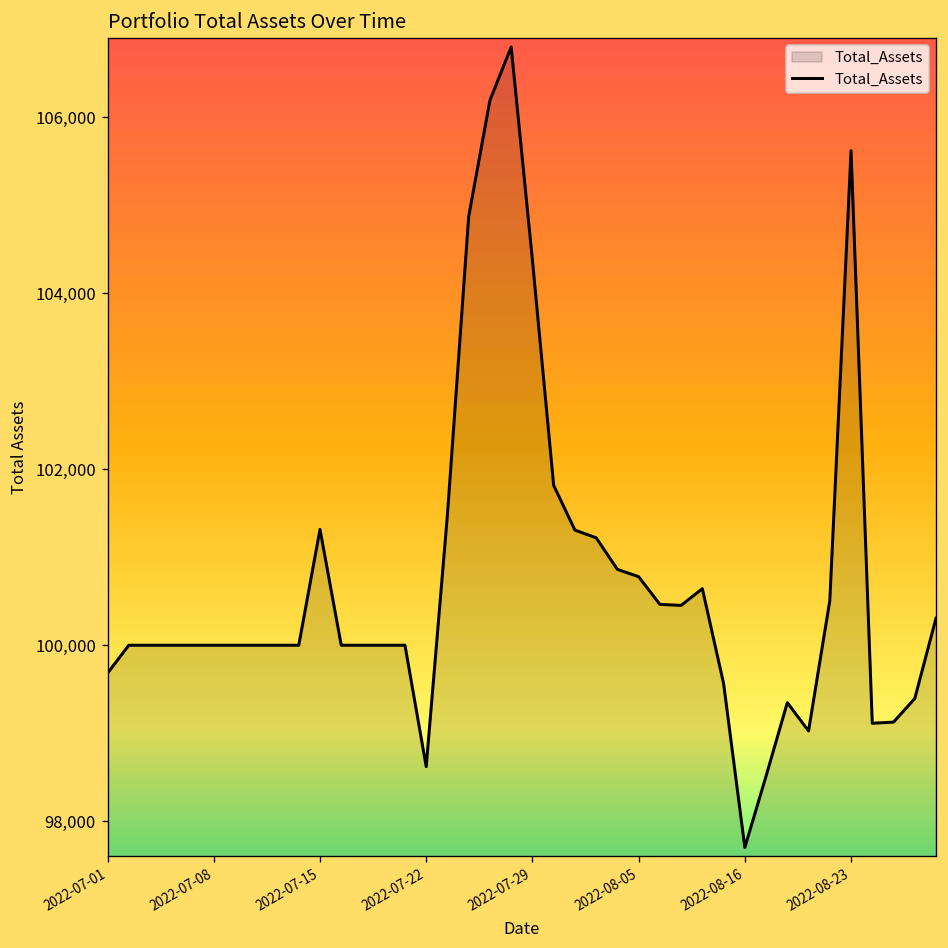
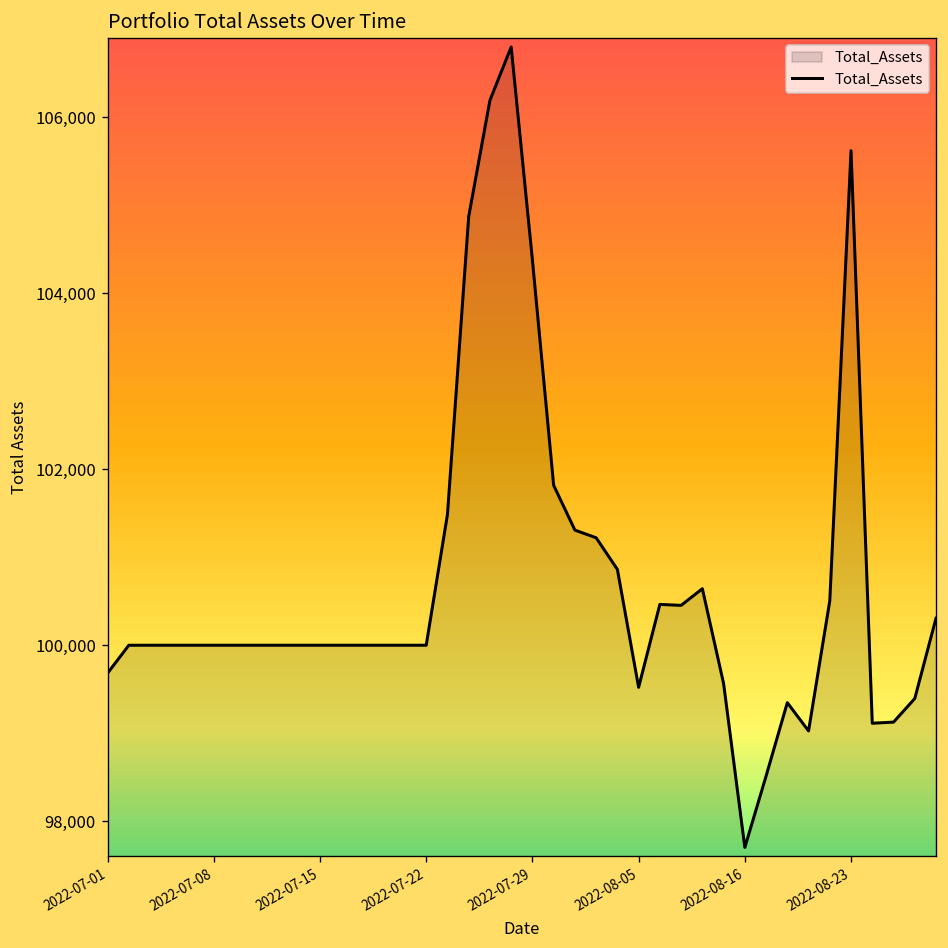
2022-07-15: 101,300 -> 100,000
2022-07-22: 98,600 -> 100,000
2022-08-05: 100,800 -> 99,500
